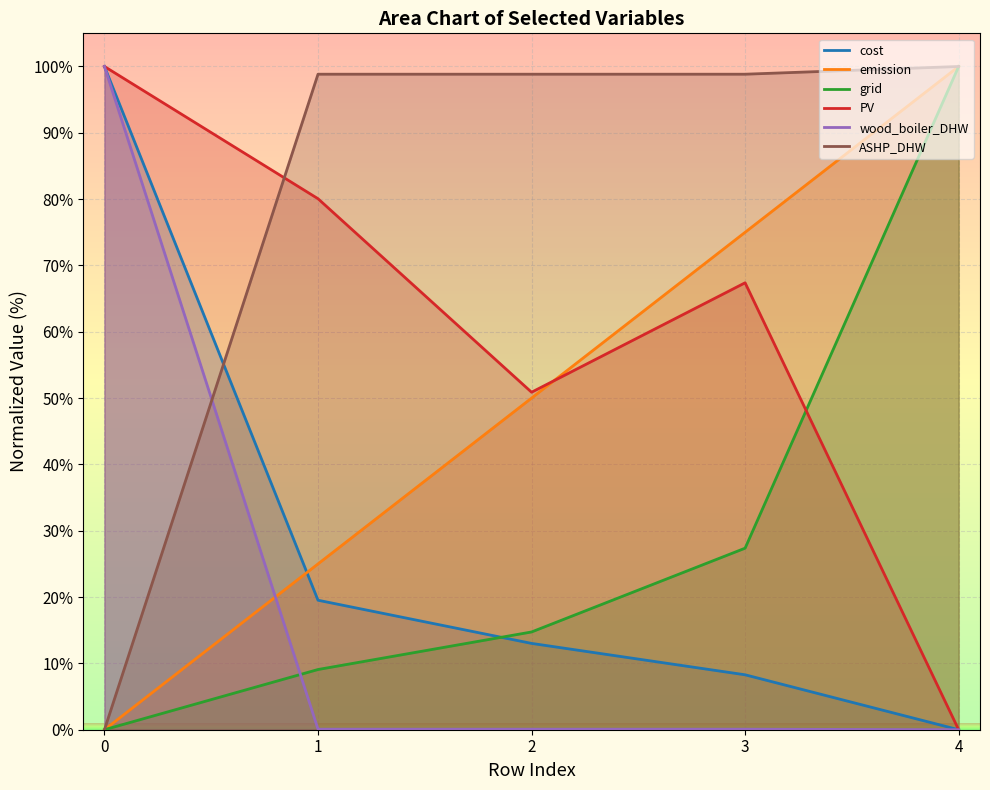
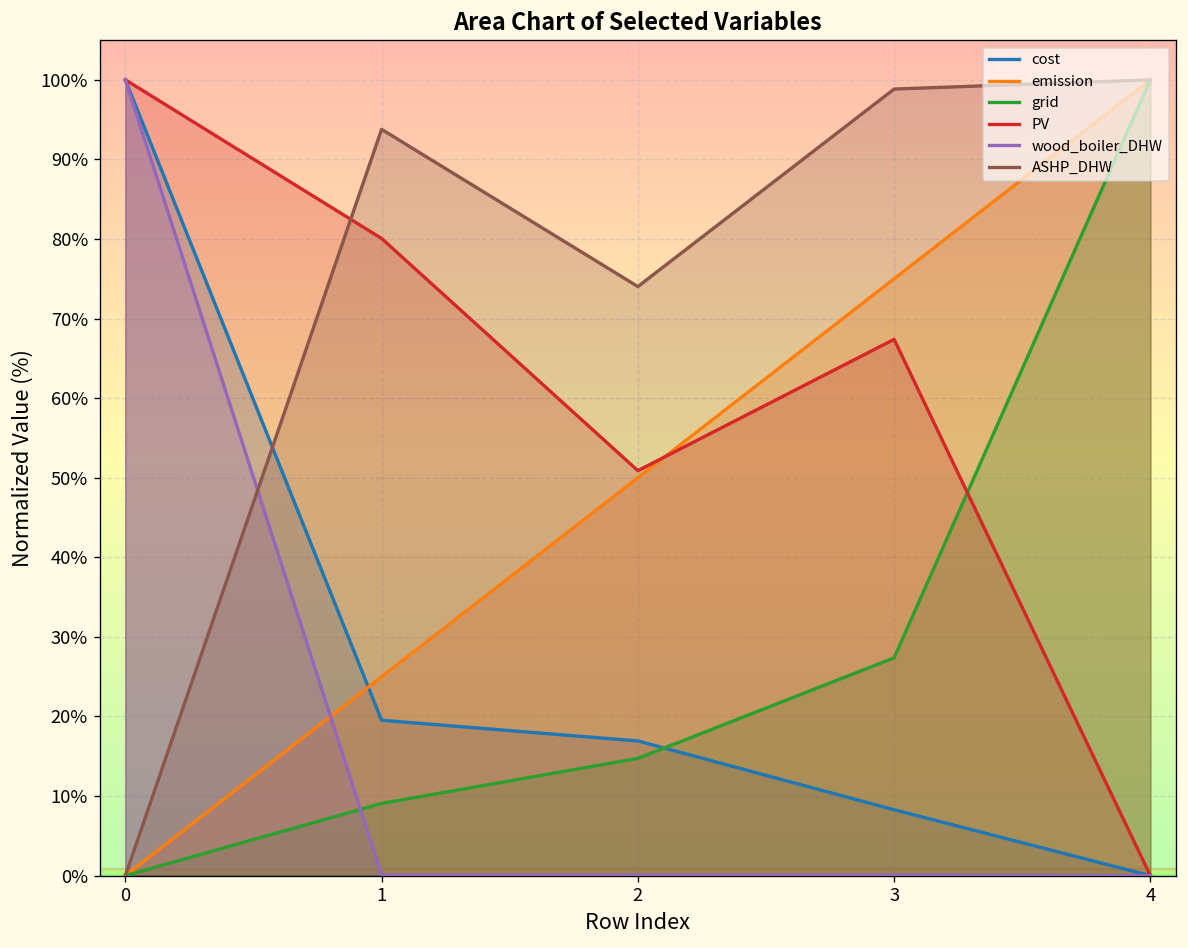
ASHP_DHW, 1: 99% -> 94%
cost, 2: 13% -> 17%
ASHP_DHW, 2: 99% -> 74%
